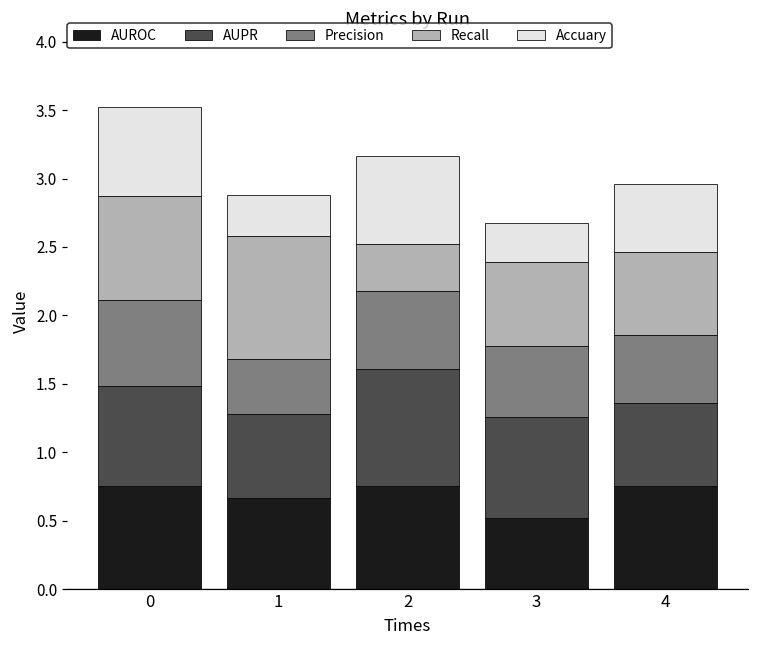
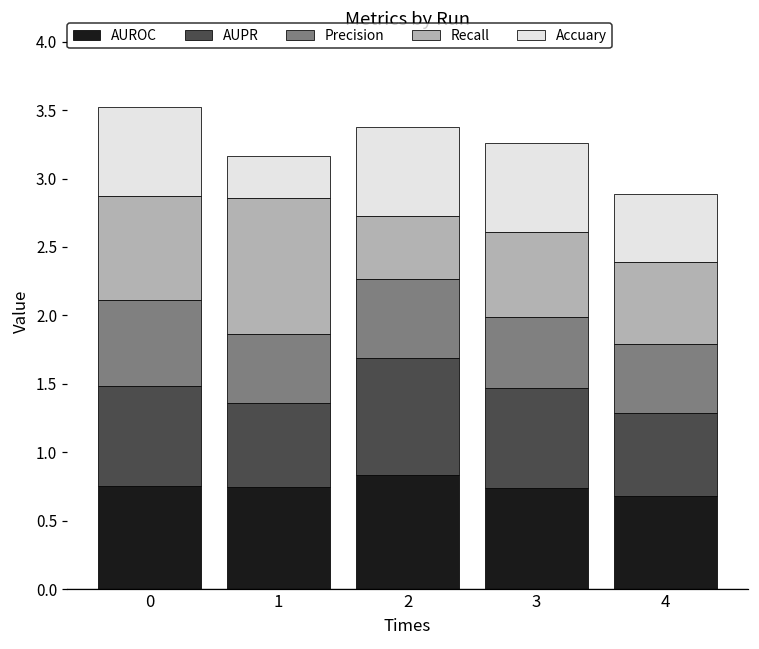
AUROC, 1: 0.66 -> 0.74
Precision, 1: 0.4 -> 0.5
Recall, 1: 0.9 -> 1.0
AUROC, 2: 0.75 -> 0.83
Recall, 2: 0.34 -> 0.47
AUROC, 3: 0.52 -> 0.74
Accuary, 3: 0.28 -> 0.65
AUROC, 4: 0.75 -> 0.68
